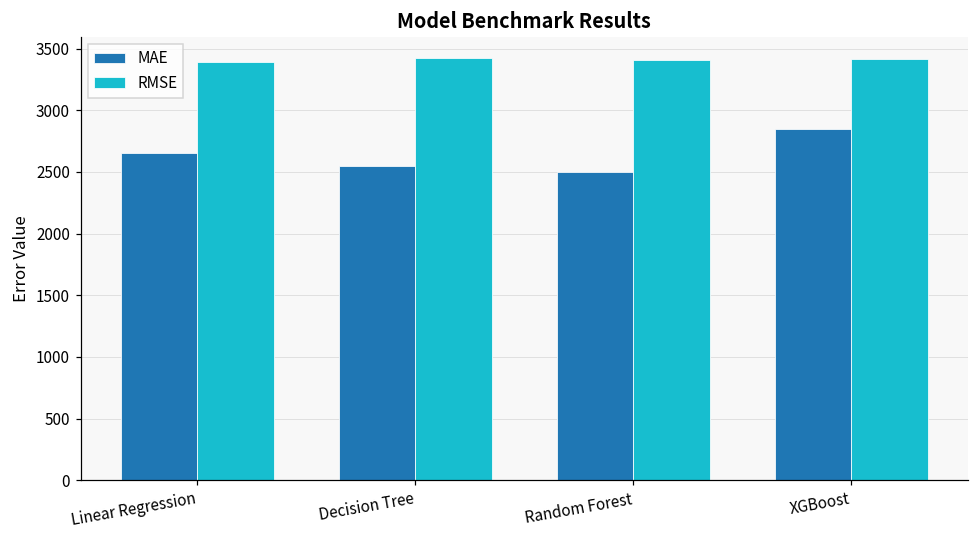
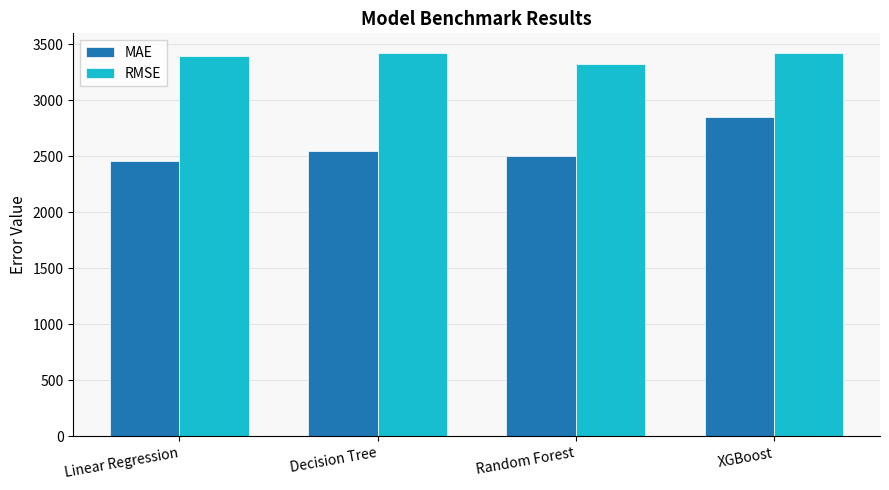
MAE, Linear Regression: 2650 -> 2460
RMSE, Random Forest: 3410 -> 3330
